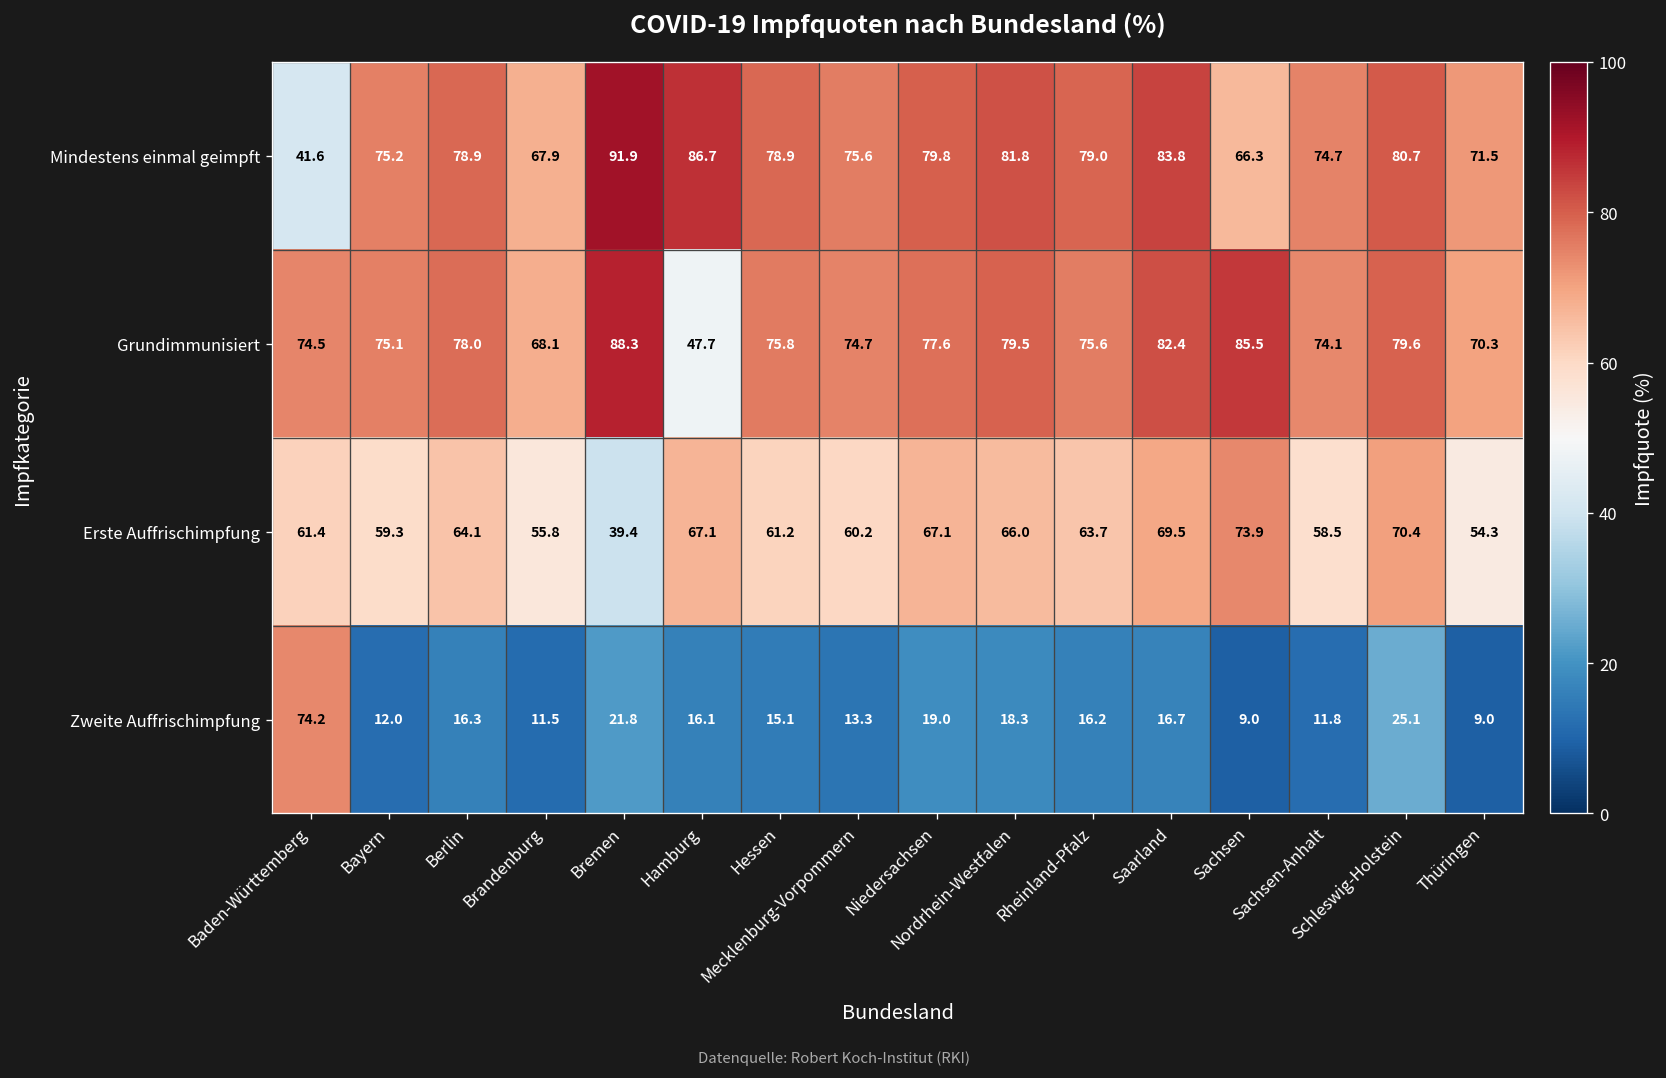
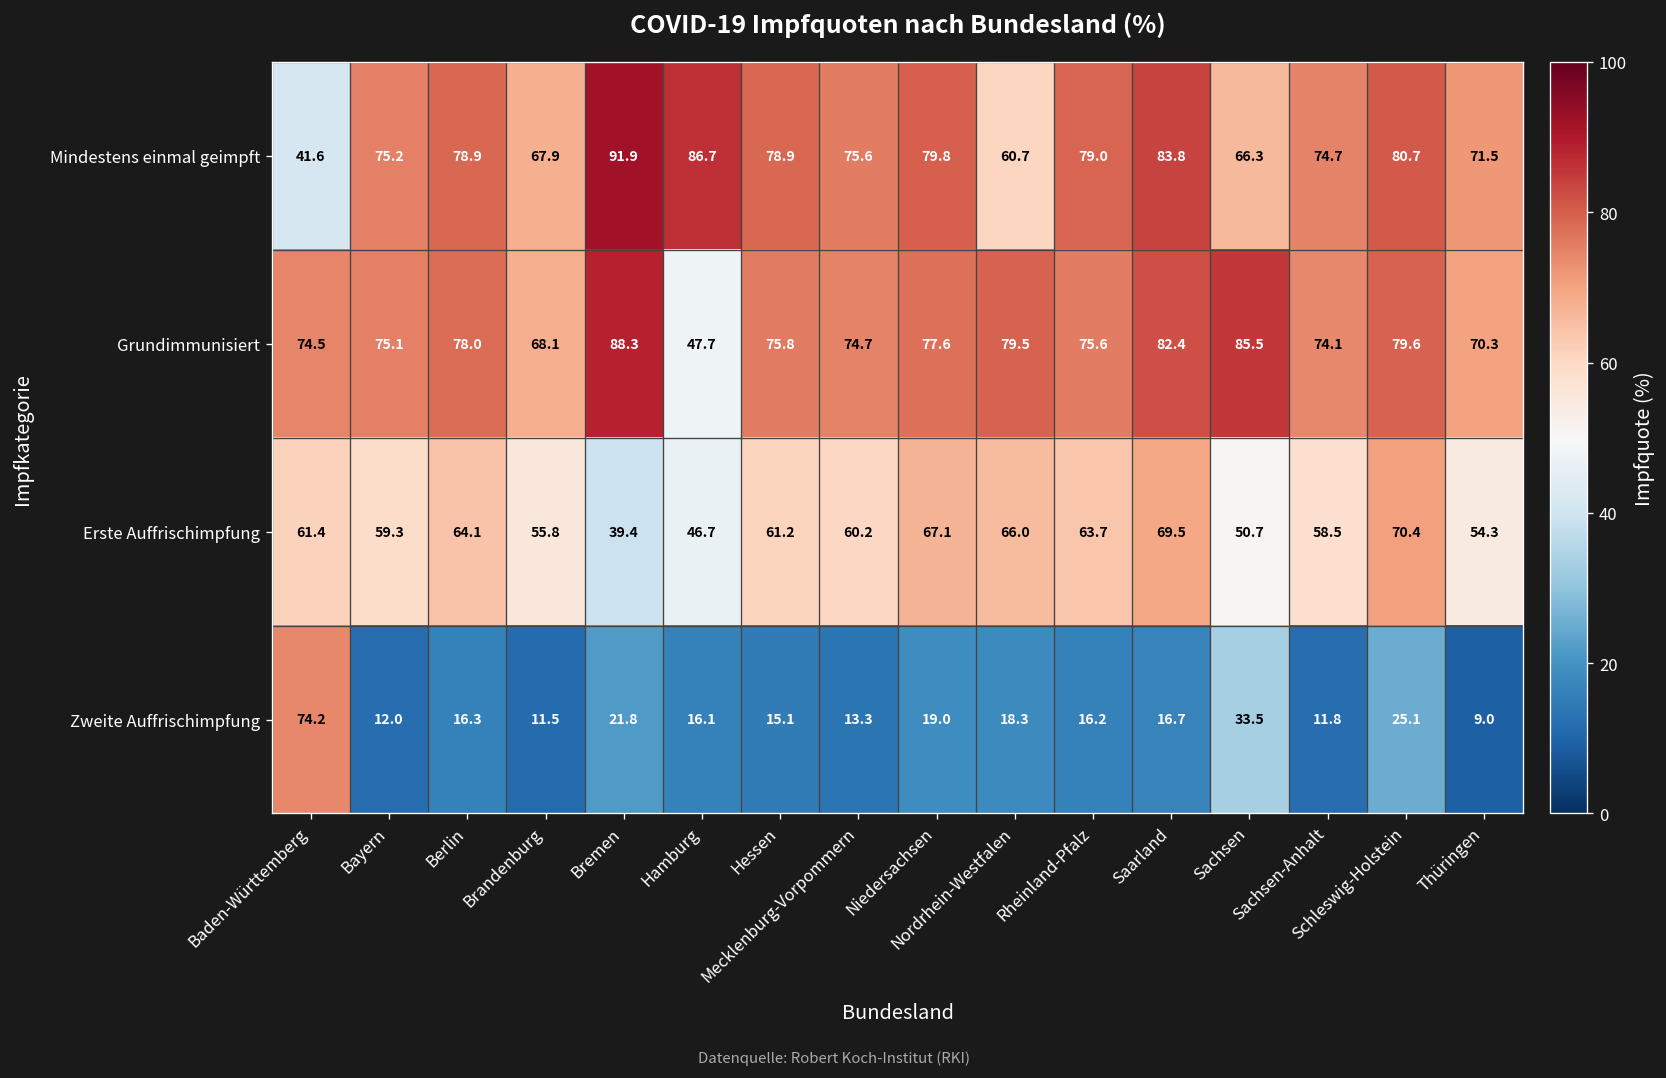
Mindestens einmal geimpft, Nordrhein-Westfalen: 81.8 -> 60.7
Erste Auffrischimpfung, Hamburg: 67.1 -> 46.7
Erste Auffrischimpfung, Sachsen: 73.9 -> 50.7
Zweite Auffrischimpfung, Sachsen: 9.0 -> 33.5
